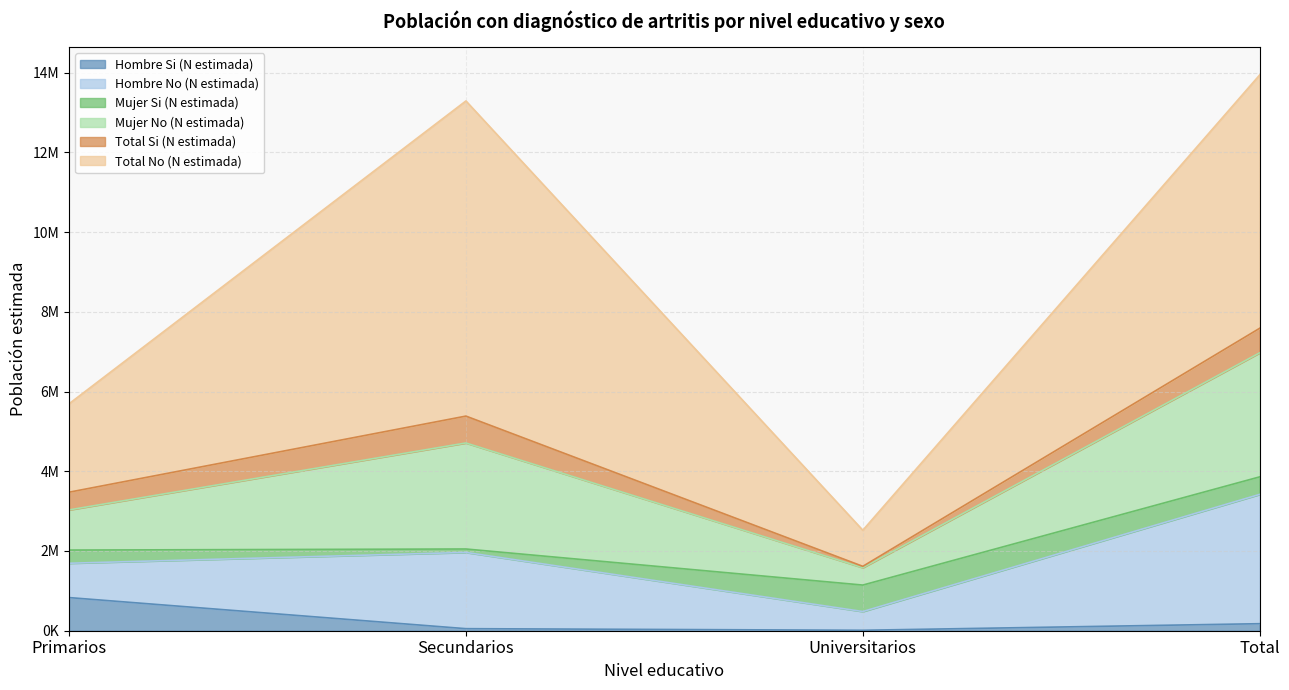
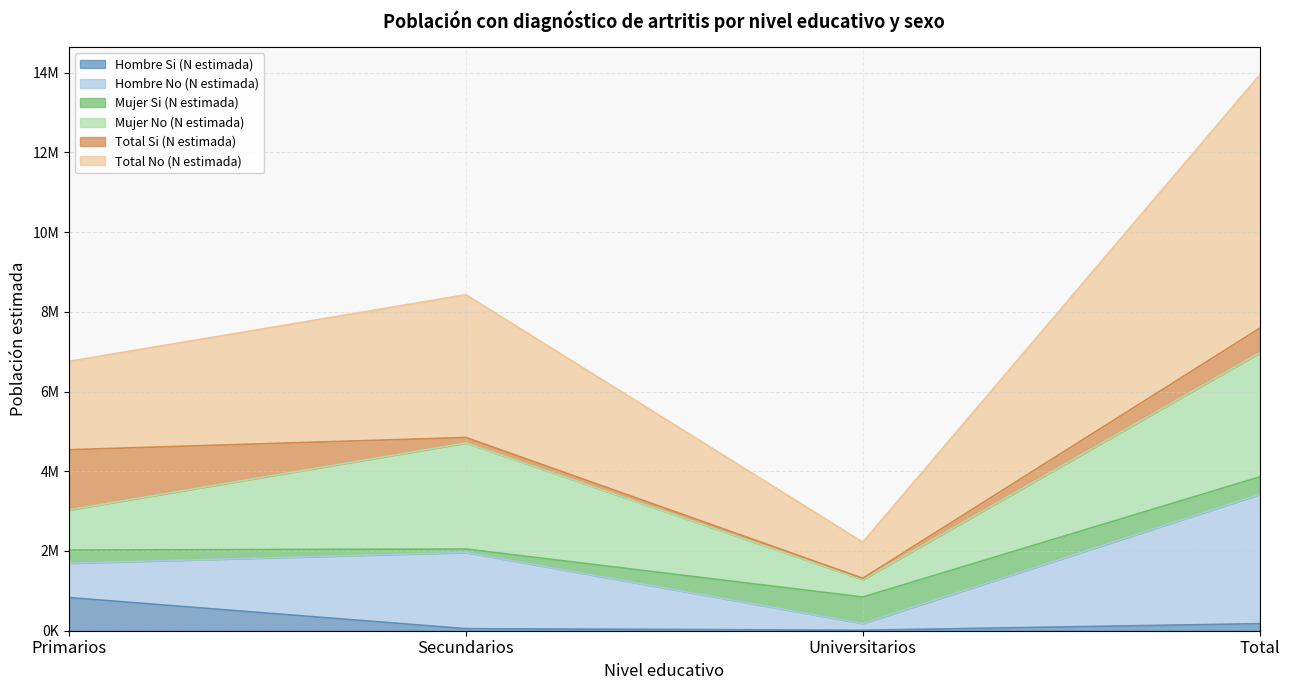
Total Si (N estimada), Primarios: 400000 -> 1500000
Total Si (N estimada), Secundarios: 700000 -> 100000
Total No (N estimada), Secundarios: 7900000 -> 3600000
Hombre No (N estimada), Universitarios: 500000 -> 200000
